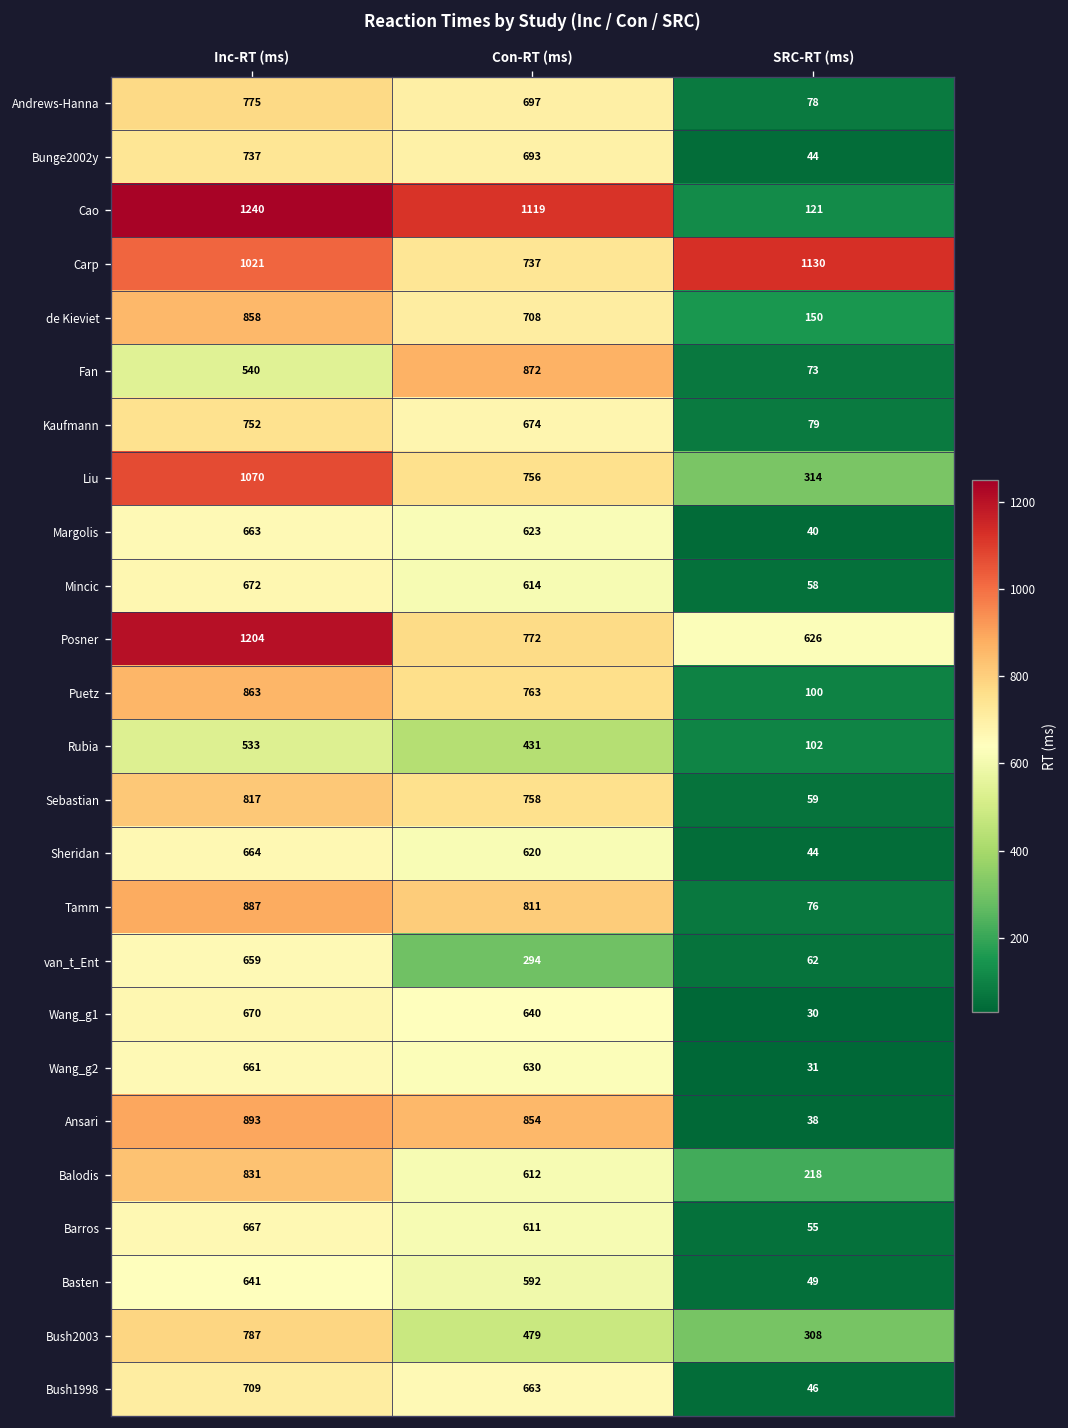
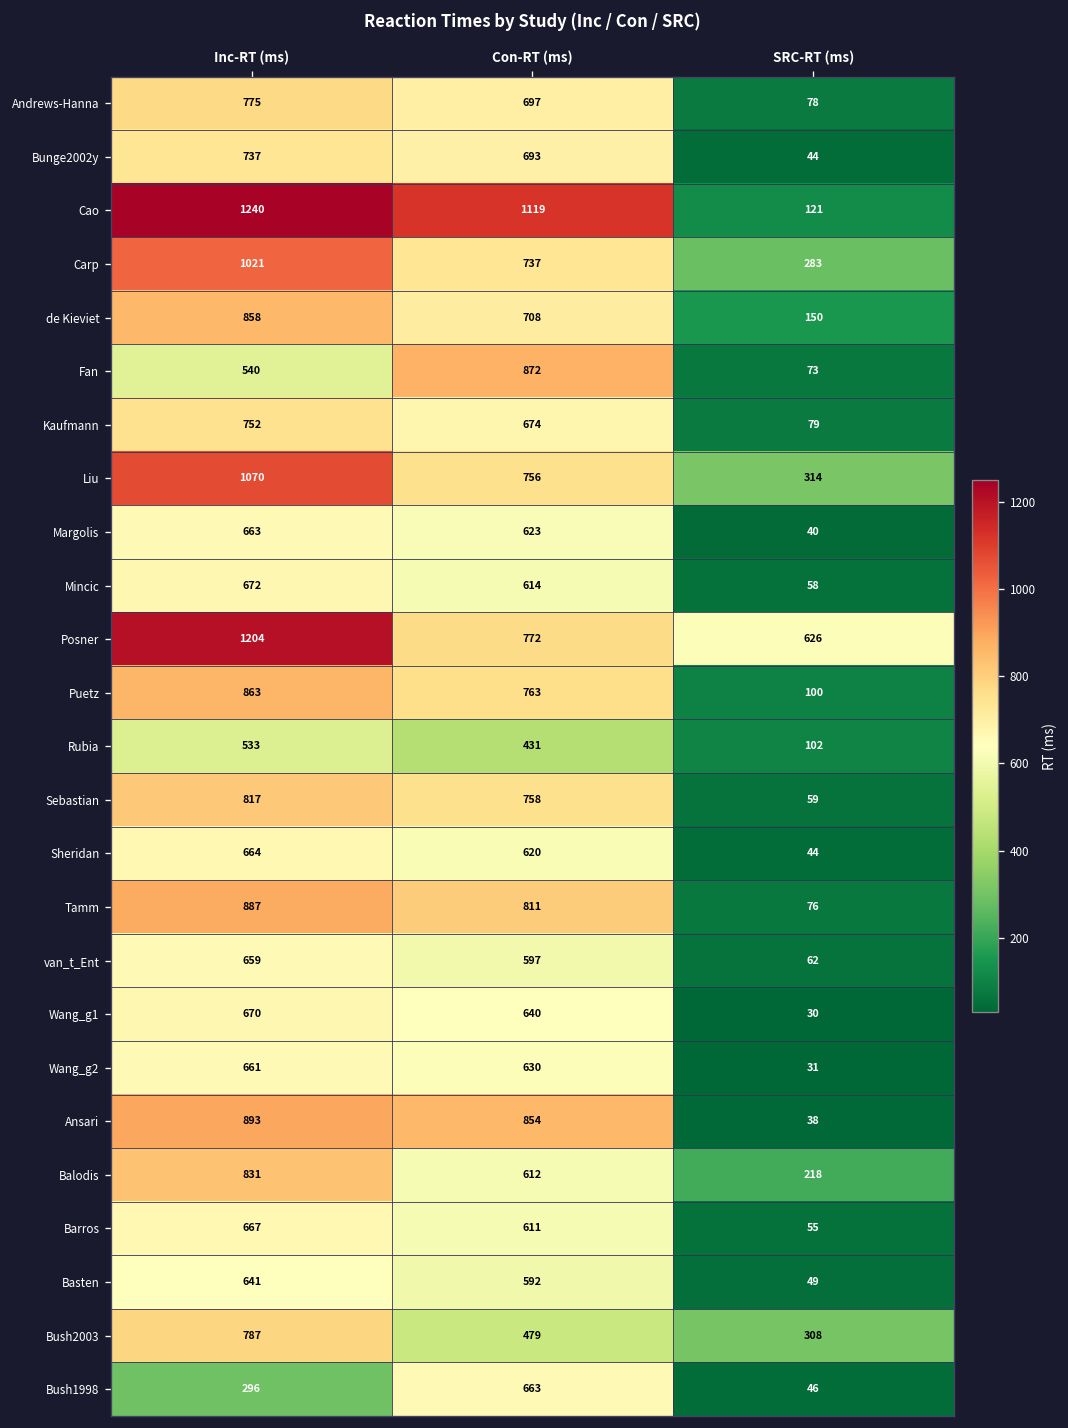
Carp, SRC-RT (ms): 1130 -> 283
van_t_Ent, Con-RT (ms): 294 -> 597
Bush1998, Inc-RT (ms): 709 -> 296
